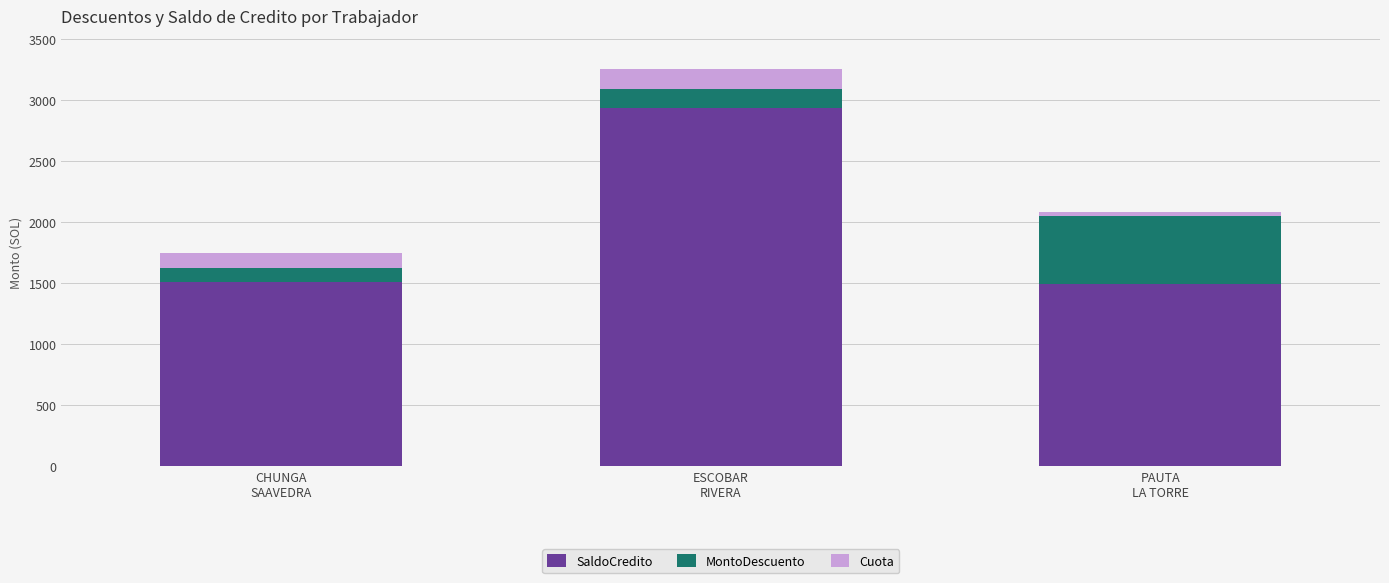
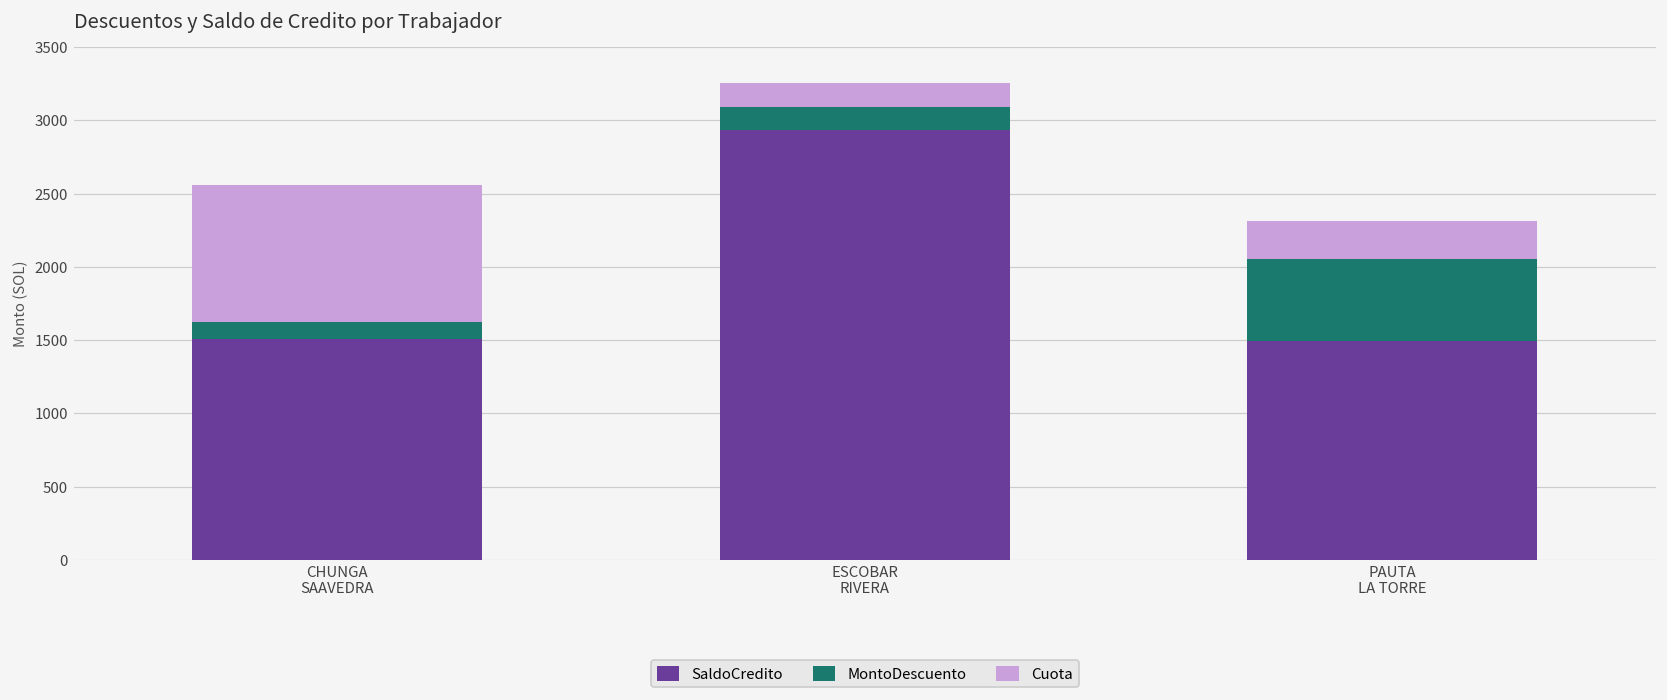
Cuota, CHUNGA SAAVEDRA: 120 -> 930
Cuota, PAUTA LA TORRE: 30 -> 260
